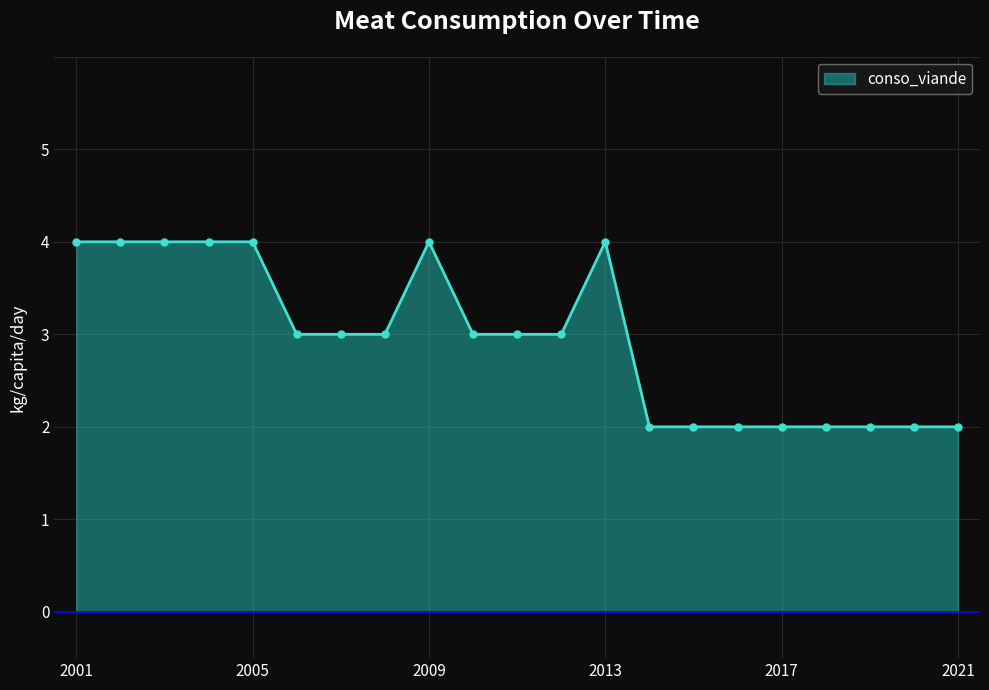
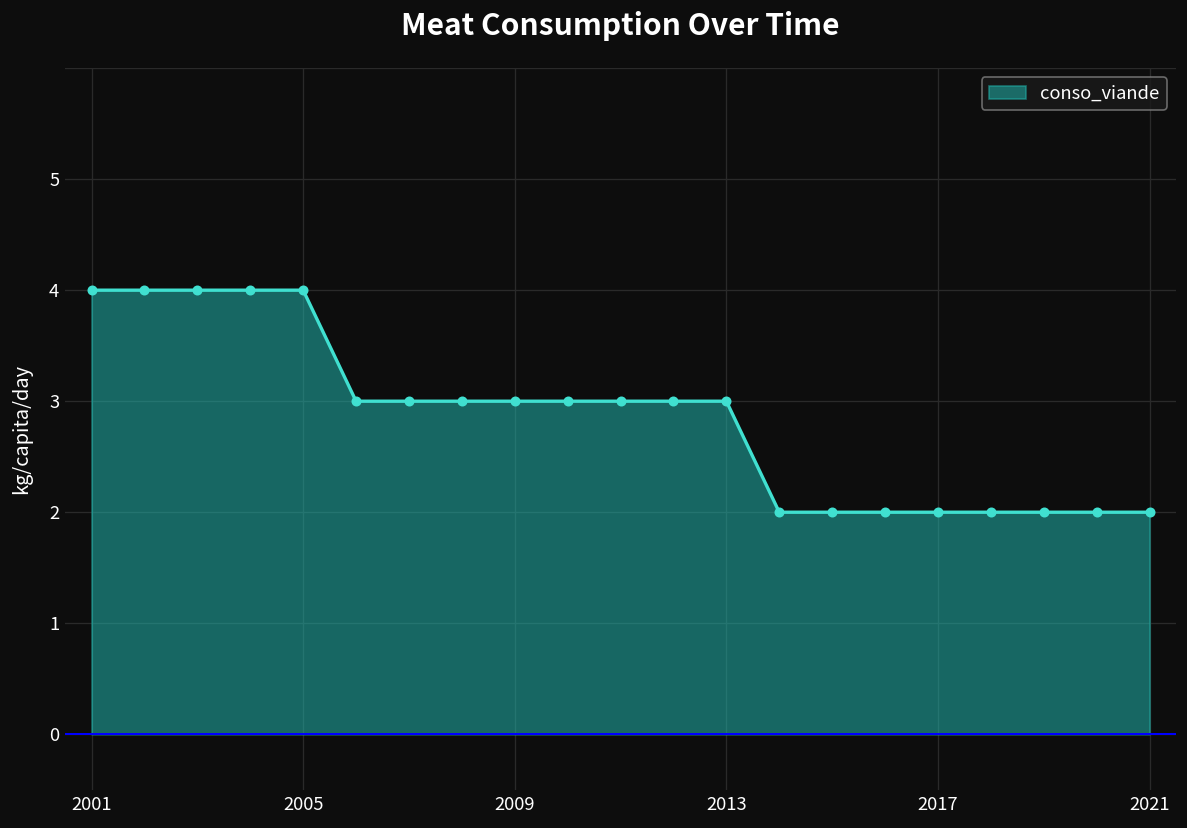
2009: 4 -> 3
2013: 4 -> 3
